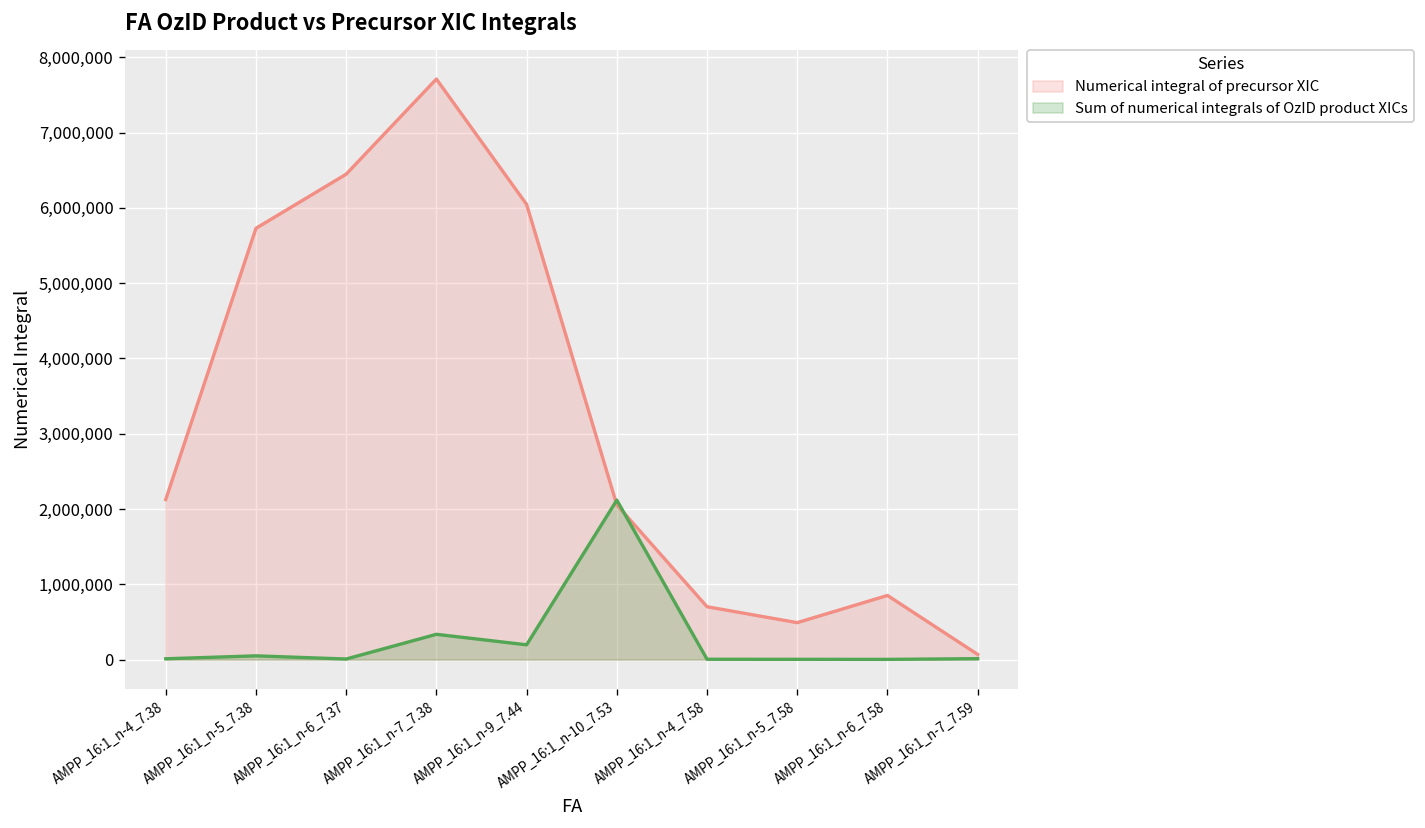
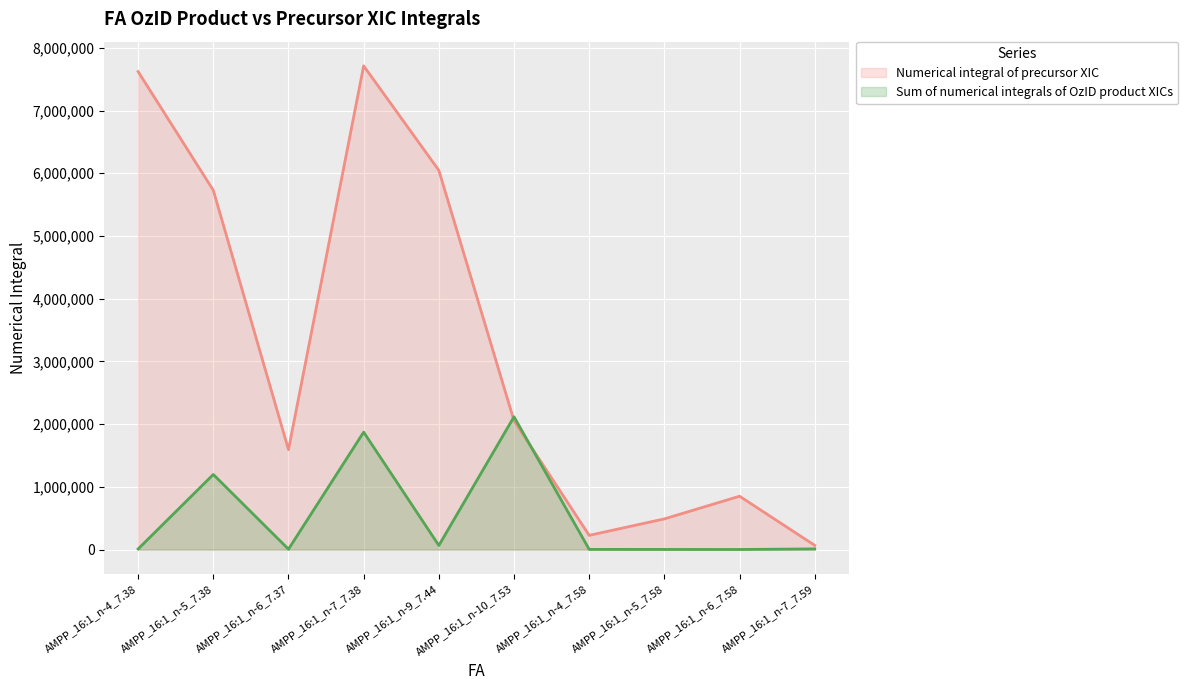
Numerical integral of precursor XIC, AMPP_16:1_n-4_7.38: 2,100,000 -> 7,600,000
Sum of numerical integrals of OzID product XICs, AMPP_16:1_n-5_7.38: 0 -> 1,200,000
Numerical integral of precursor XIC, AMPP_16:1_n-6_7.37: 6,400,000 -> 1,600,000
Sum of numerical integrals of OzID product XICs, AMPP_16:1_n-7_7.38: 300,000 -> 1,900,000
Sum of numerical integrals of OzID product XICs, AMPP_16:1_n-9_7.44: 200,000 -> 100,000
Numerical integral of precursor XIC, AMPP_16:1_n-4_7.58: 700,000 -> 200,000
